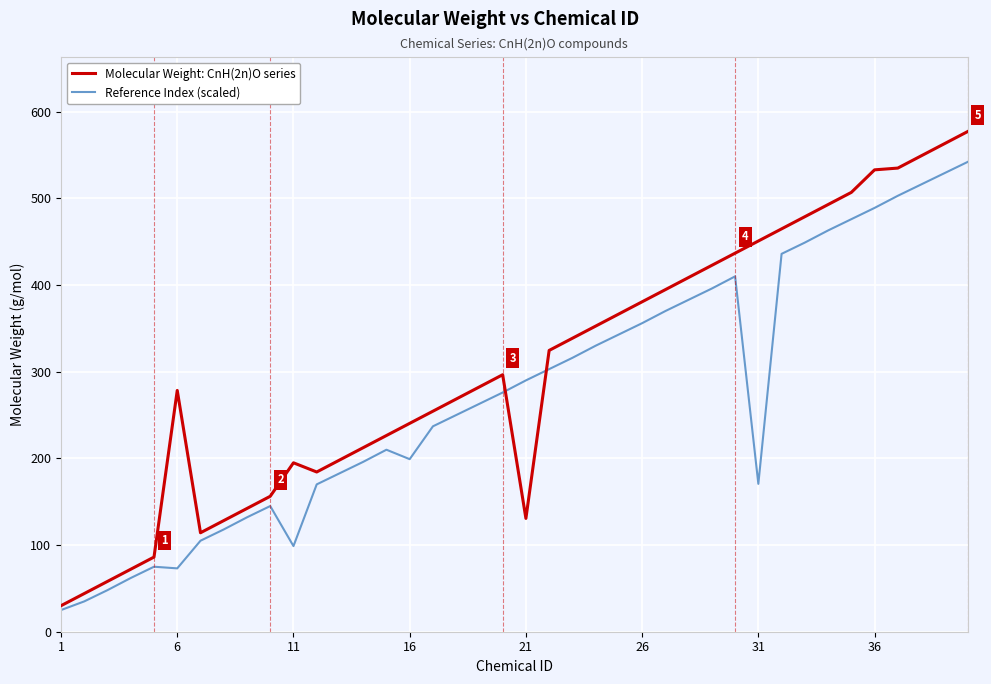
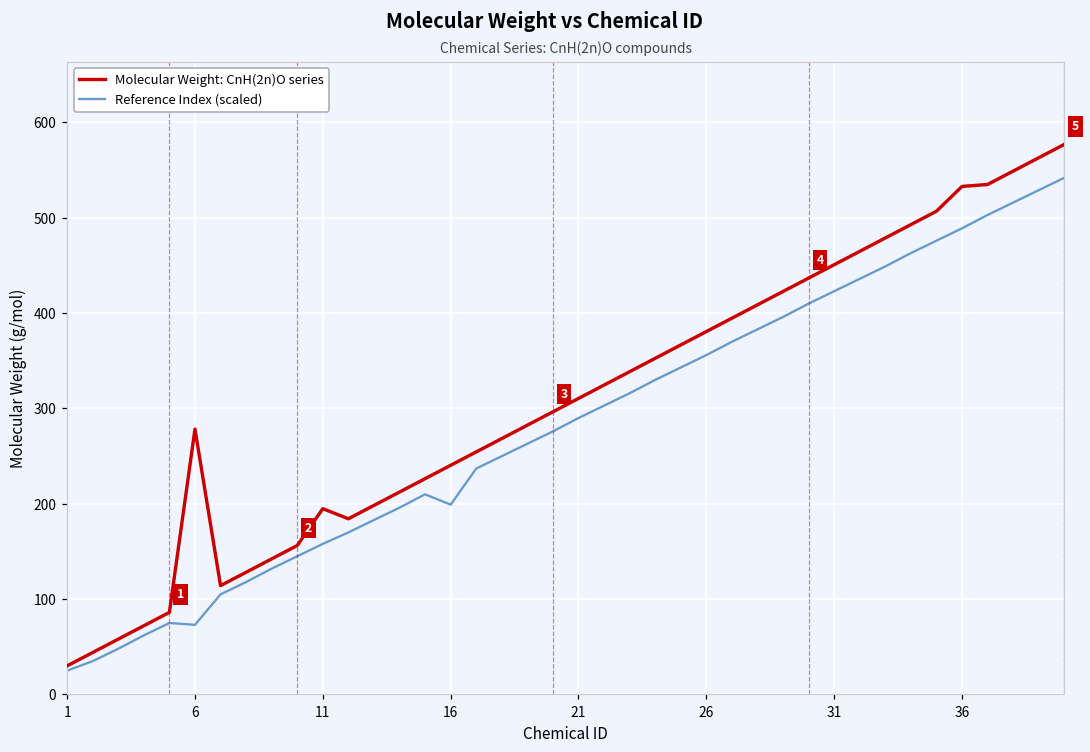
Reference Index (scaled), 11: 100 -> 160
Molecular Weight: CnH(2n)O series, 21: 130 -> 310
Reference Index (scaled), 31: 170 -> 420
